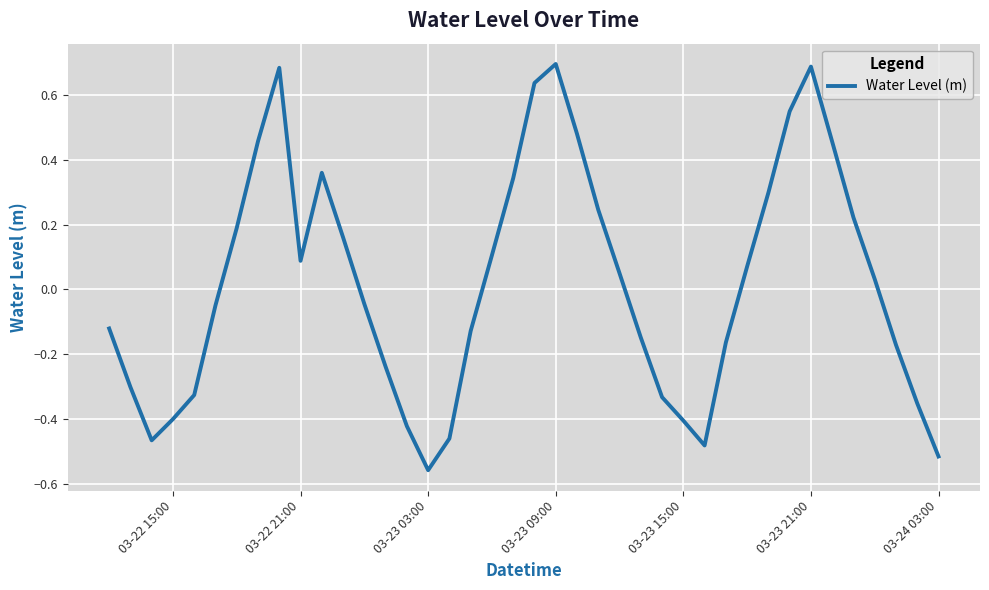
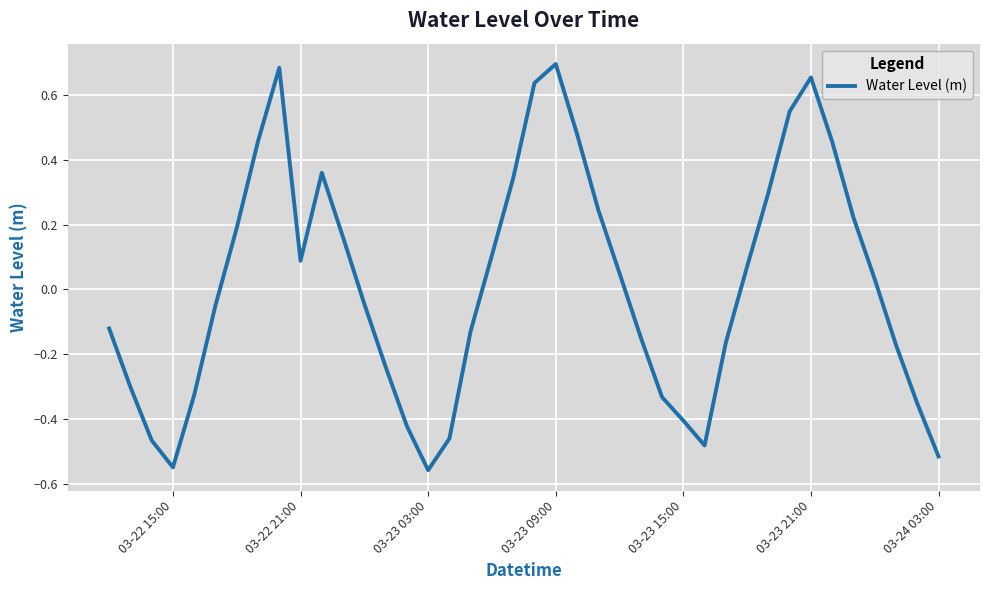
03-22 15:00: -0.40 -> -0.55
03-23 21:00: 0.69 -> 0.65
